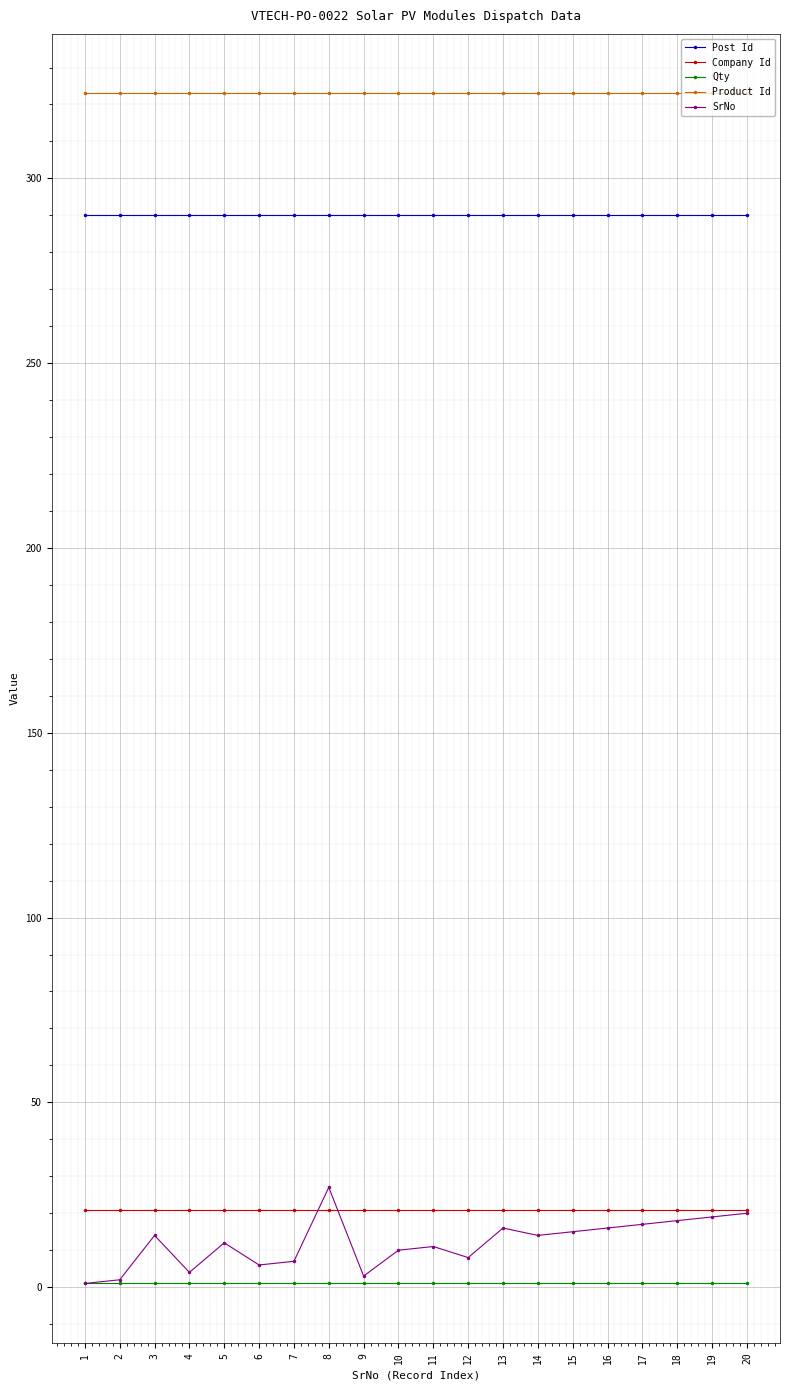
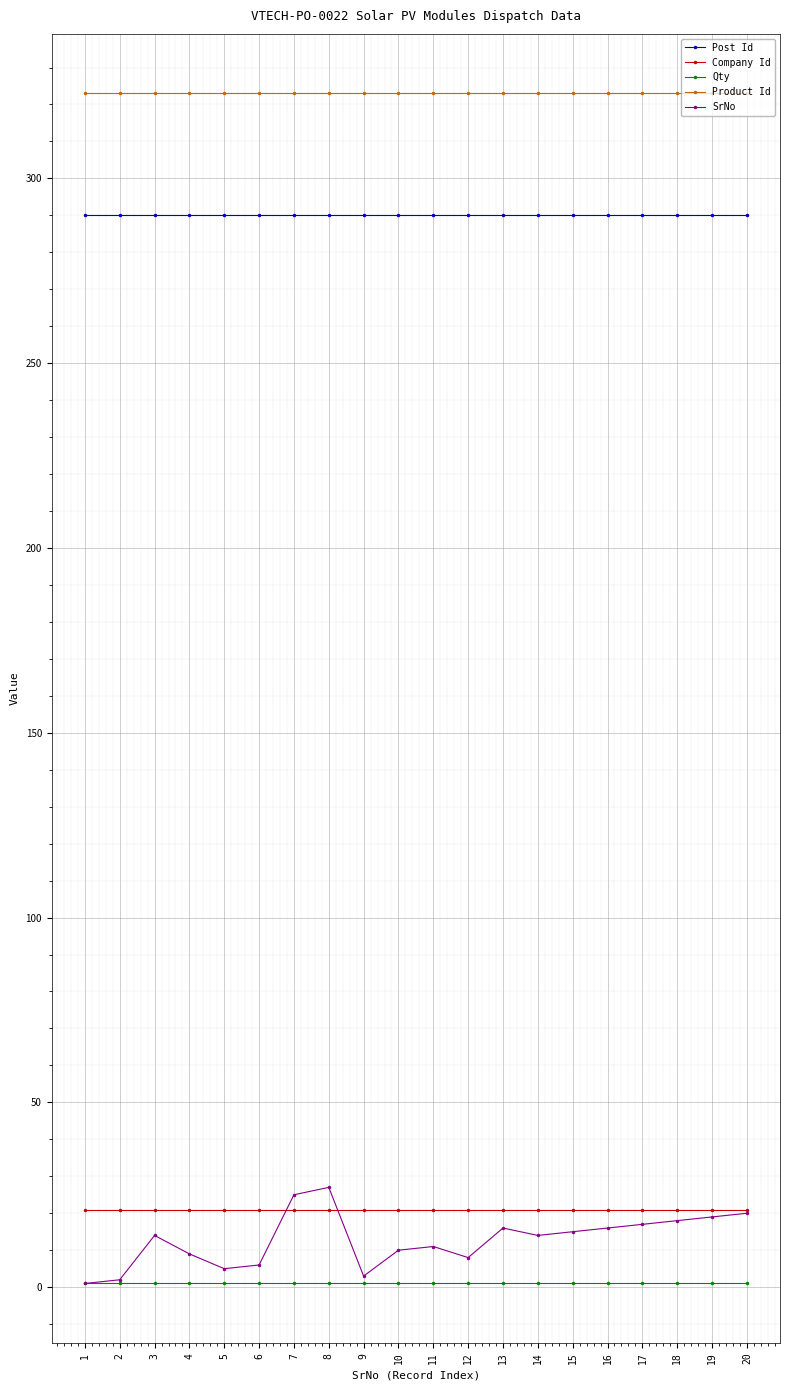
SrNo, 4: 4 -> 9
SrNo, 5: 12 -> 5
SrNo, 7: 7 -> 25
